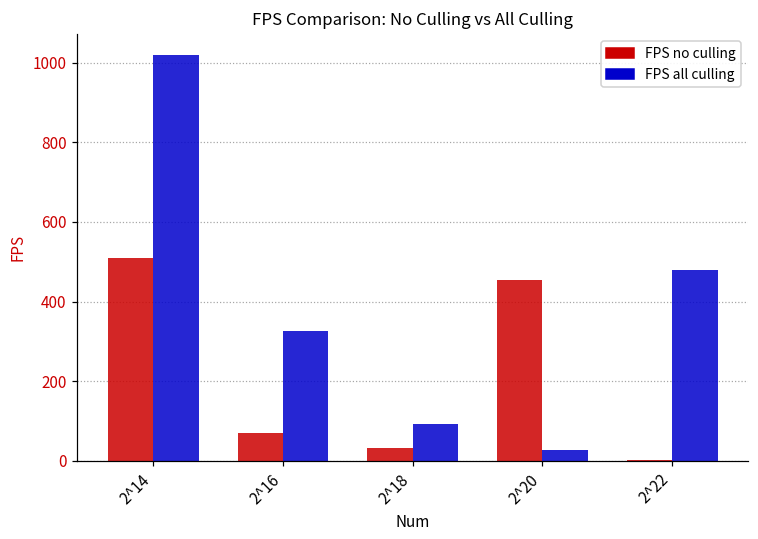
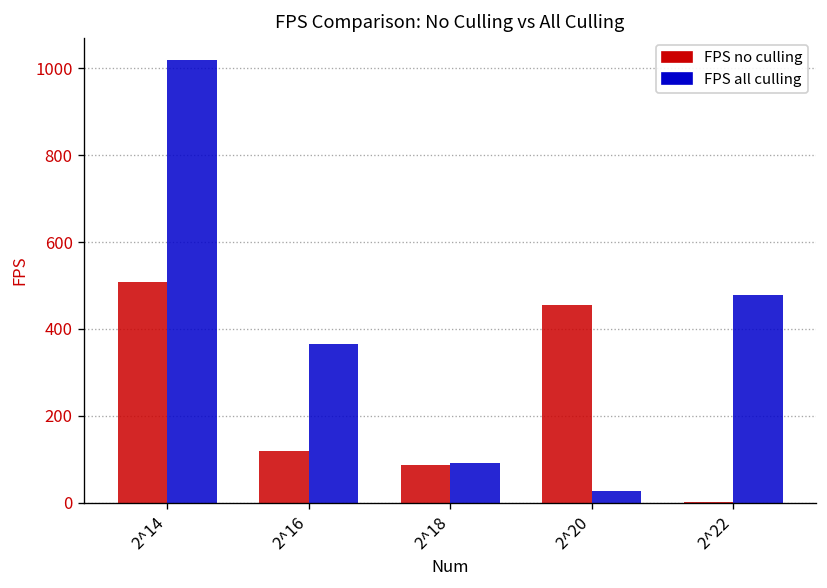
FPS no culling, 2^16: 70 -> 120
FPS all culling, 2^16: 330 -> 370
FPS no culling, 2^18: 30 -> 90
